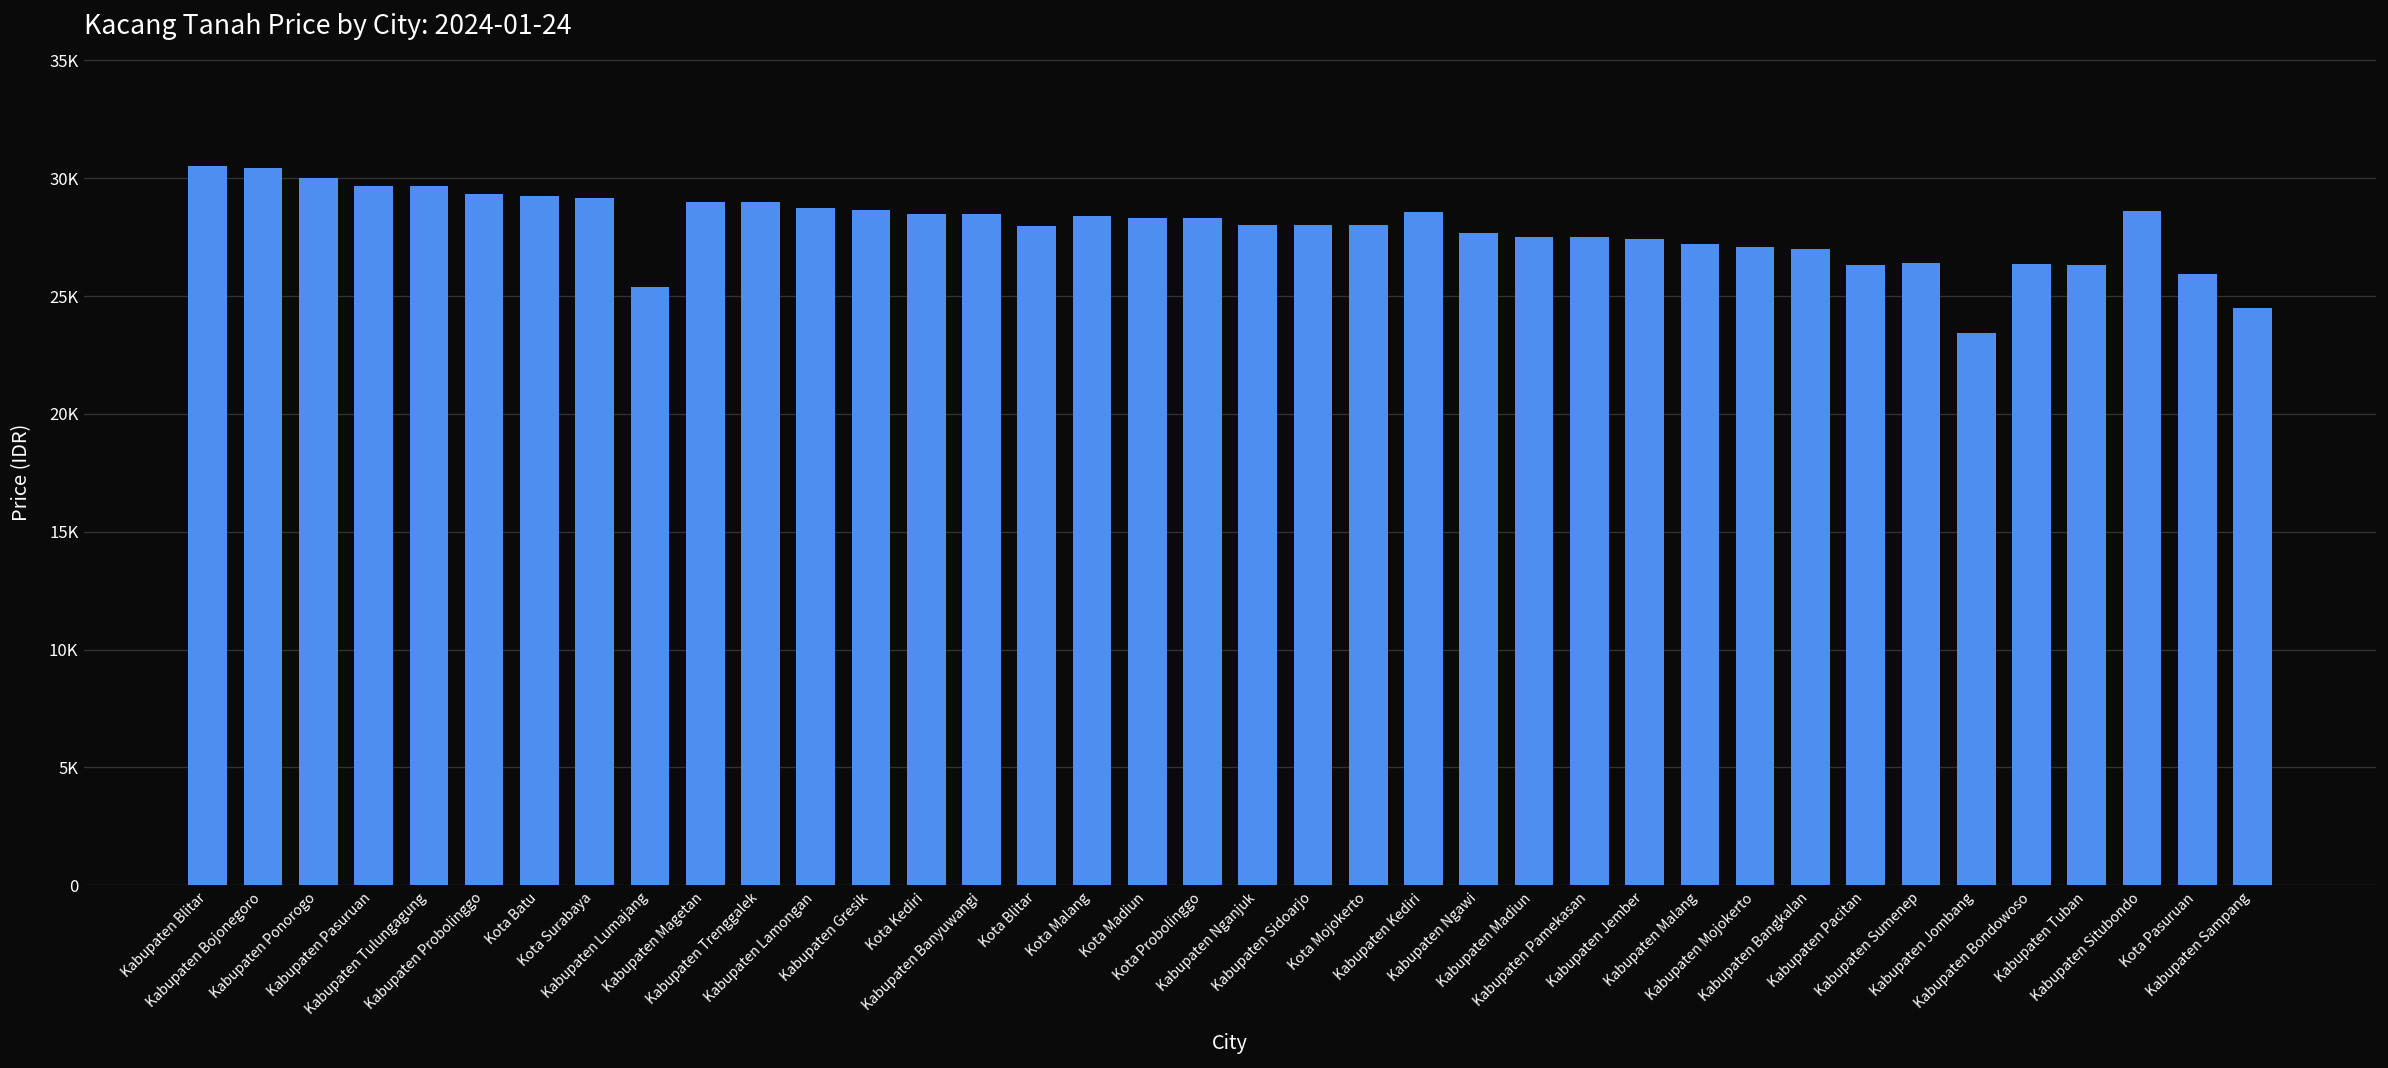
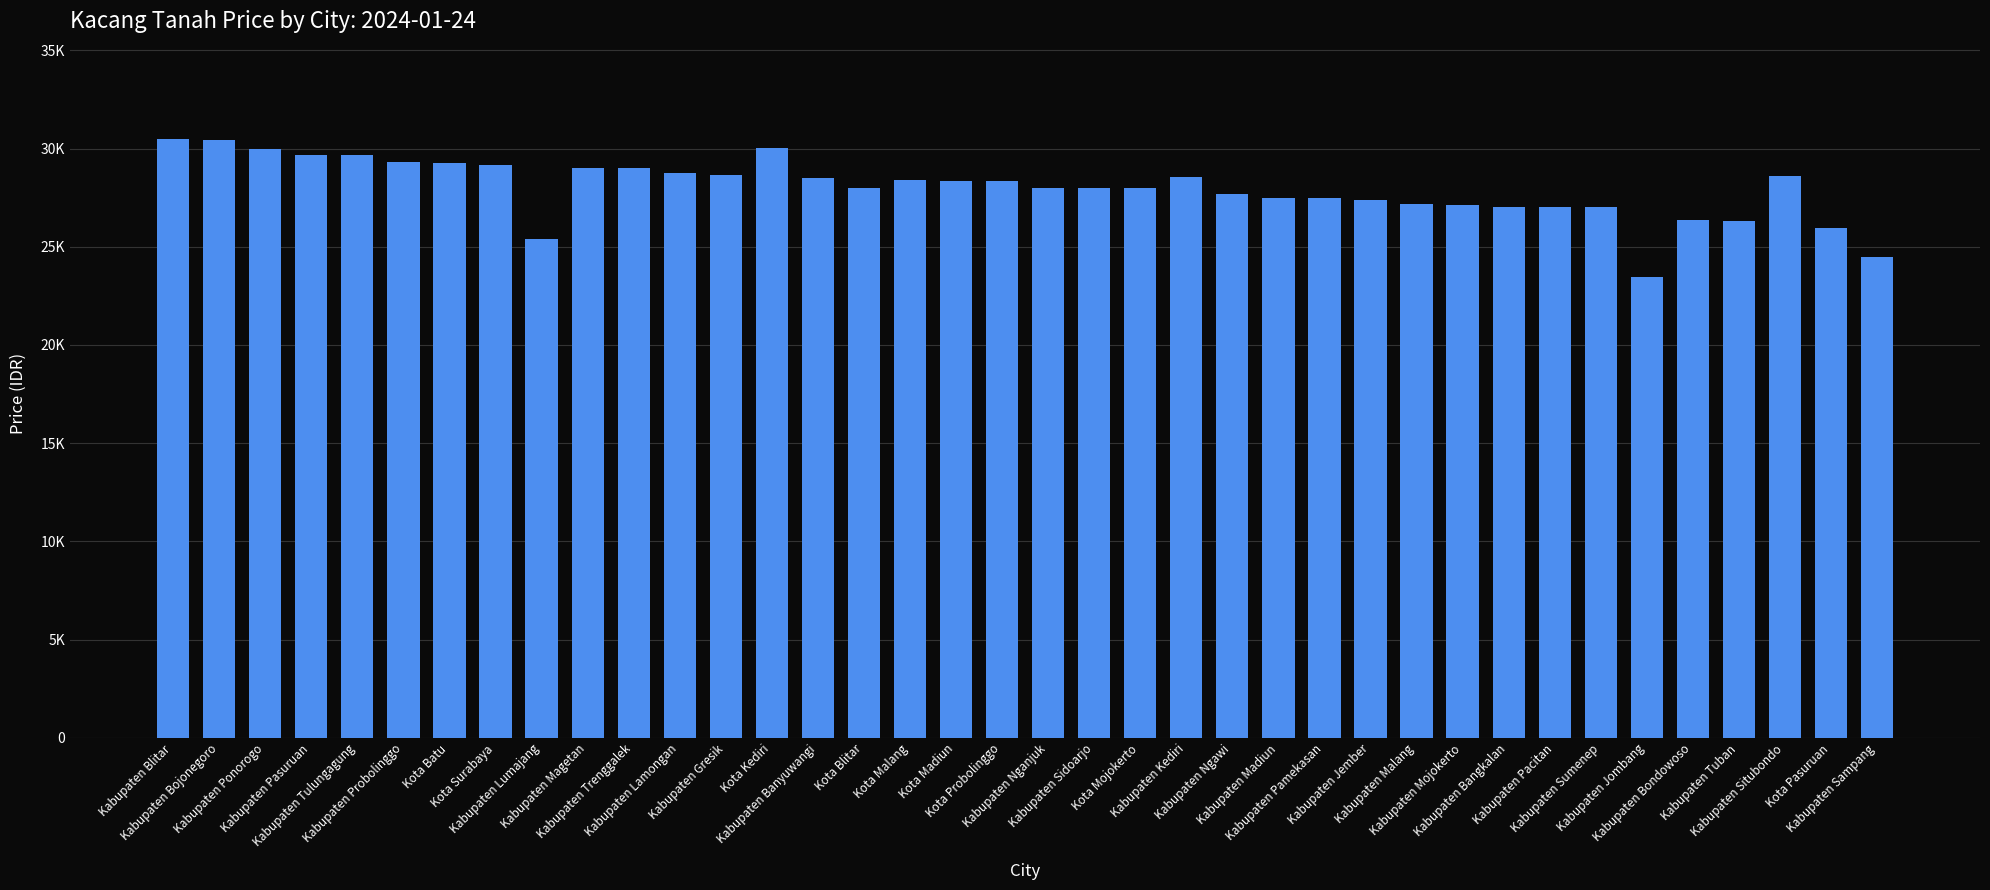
Kota Kediri: 28500 -> 30000
Kabupaten Pacitan: 26300 -> 27000
Kabupaten Sumenep: 26400 -> 27000
